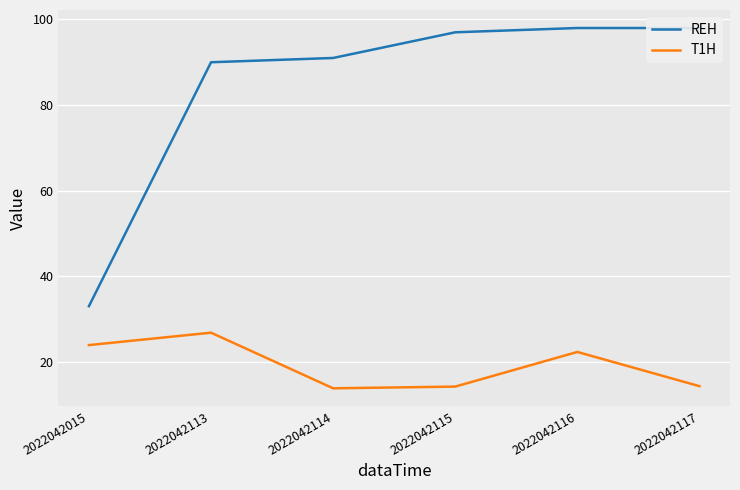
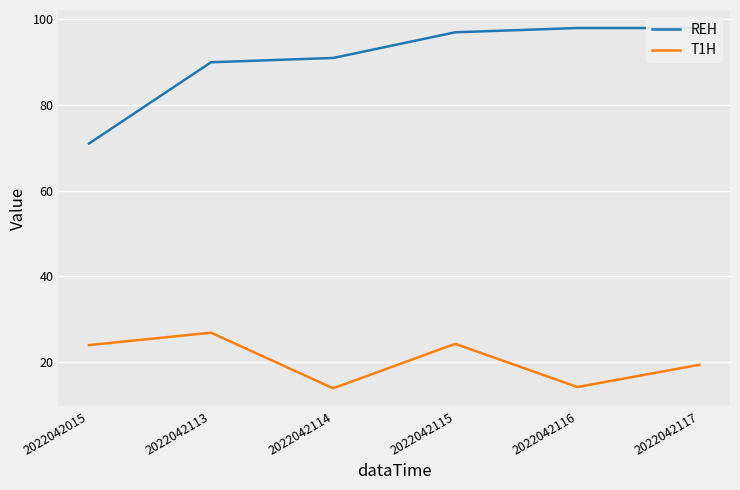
REH, 2022042015: 33 -> 71
T1H, 2022042115: 14 -> 24
T1H, 2022042116: 22 -> 14
T1H, 2022042117: 14 -> 19
